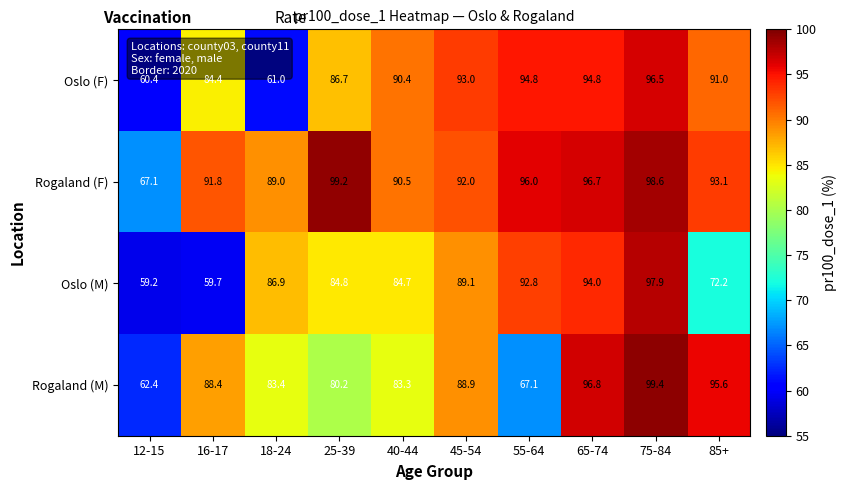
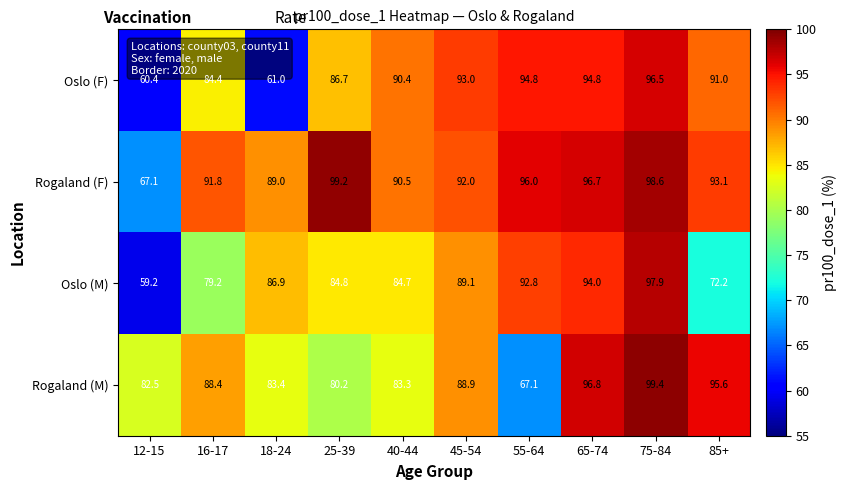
Oslo (M), 16-17: 59.7 -> 79.2
Rogaland (M), 12-15: 62.4 -> 82.5
